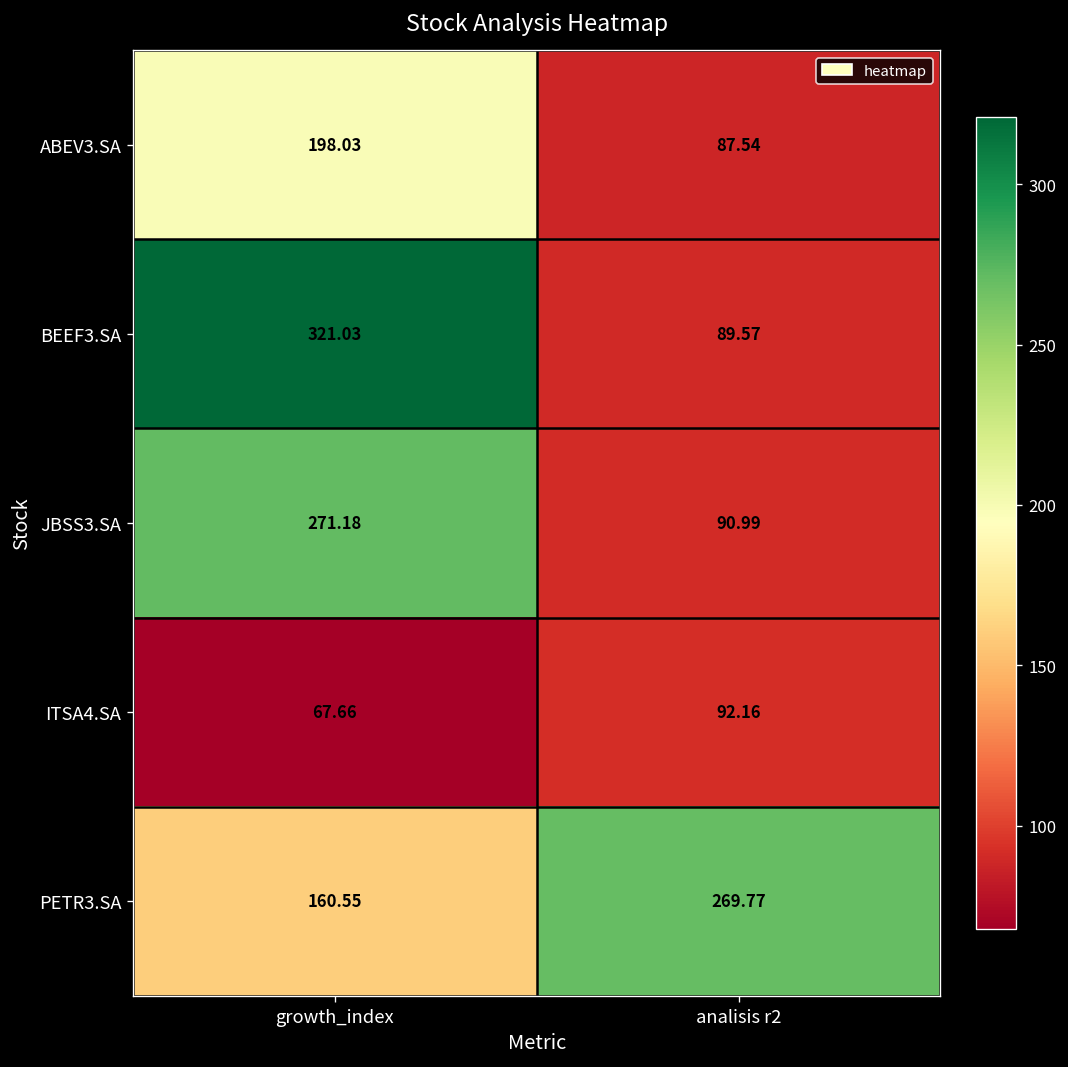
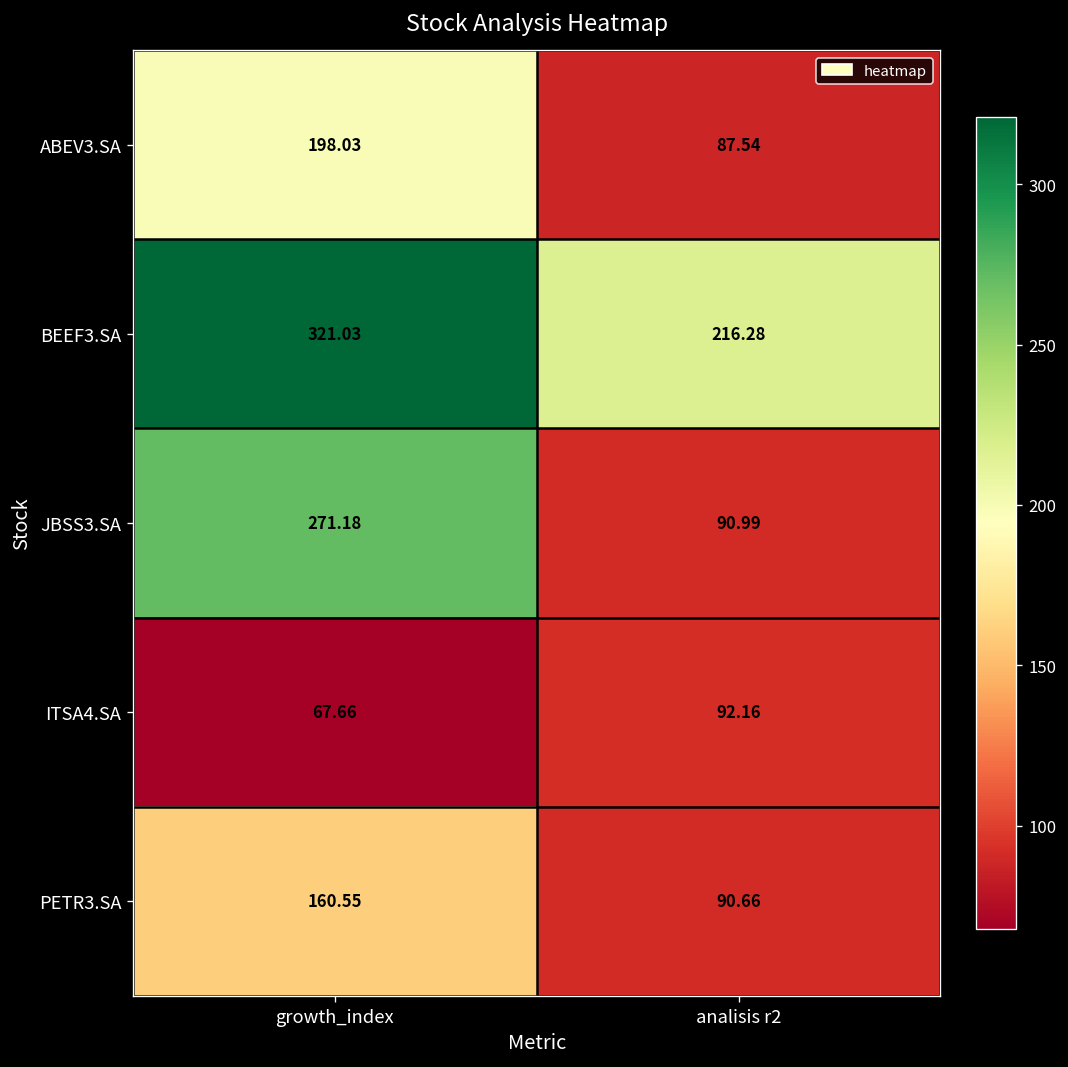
BEEF3.SA, analisis r2: 89.57 -> 216.28
PETR3.SA, analisis r2: 269.77 -> 90.66
